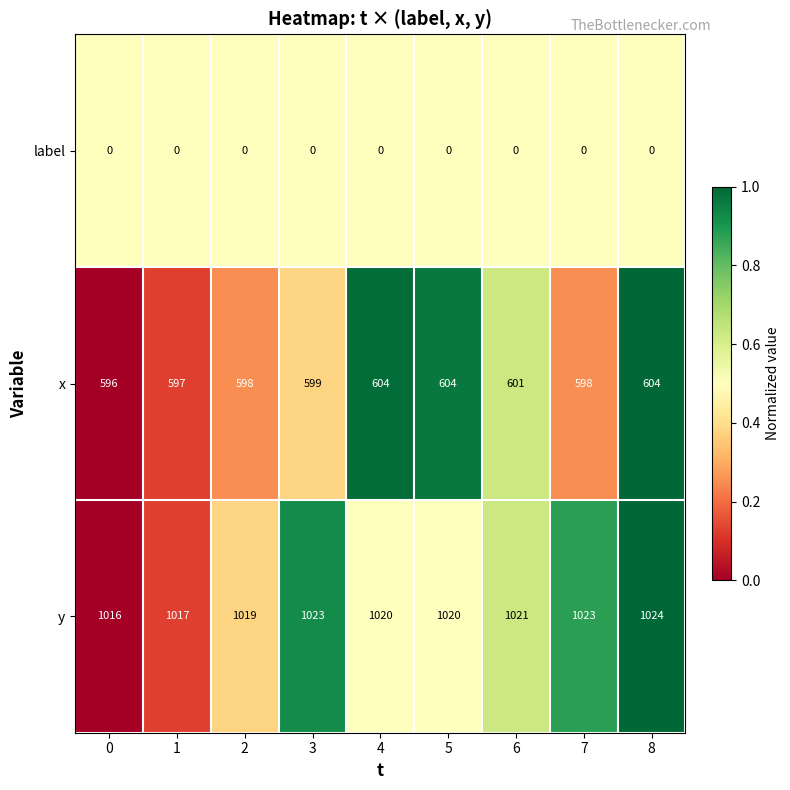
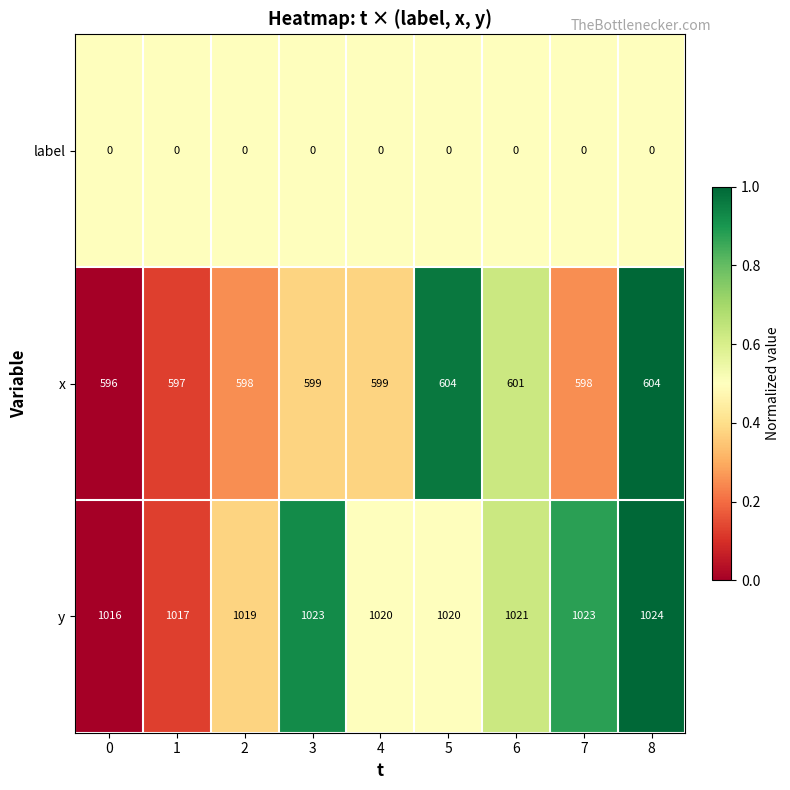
x, 4: 604 -> 599
